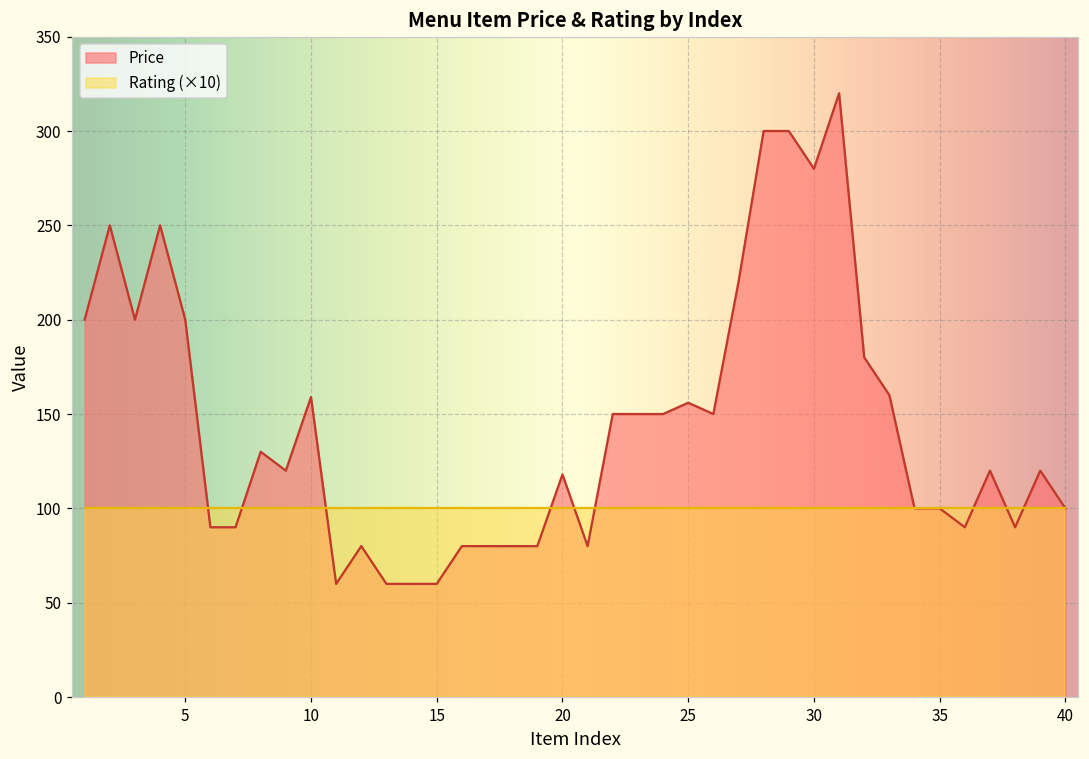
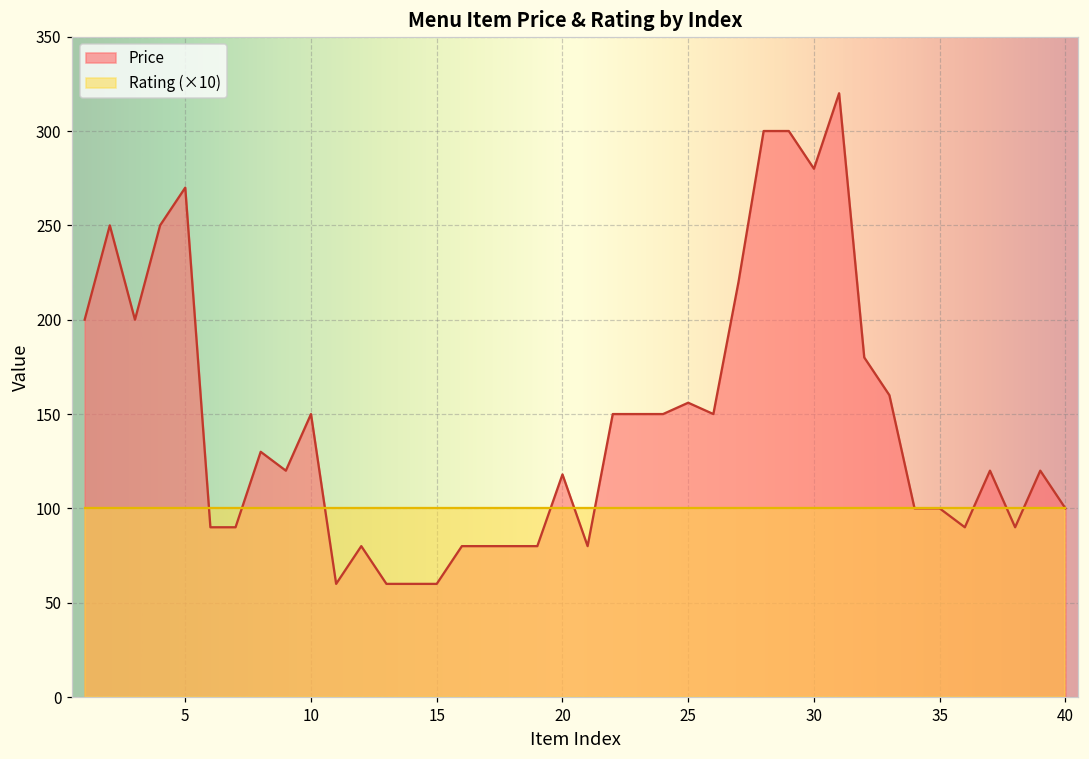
Price, 5: 200 -> 270
Price, 10: 159 -> 150
